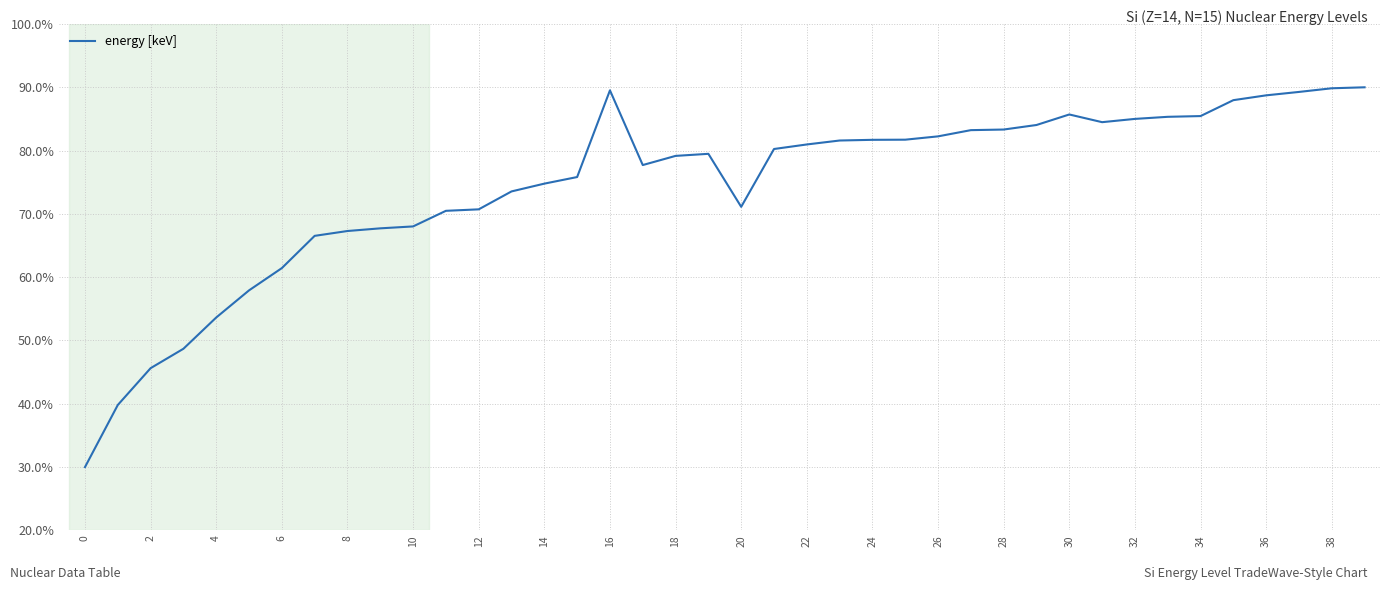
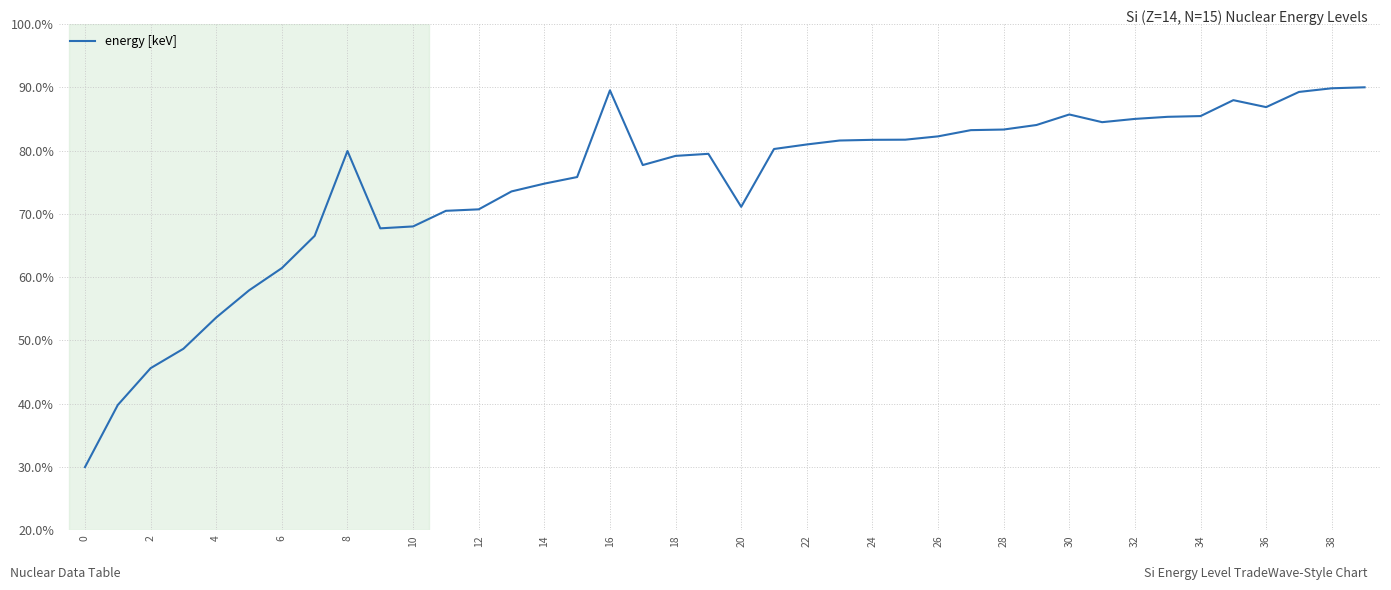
8: 67% -> 80%
36: 89% -> 87%
